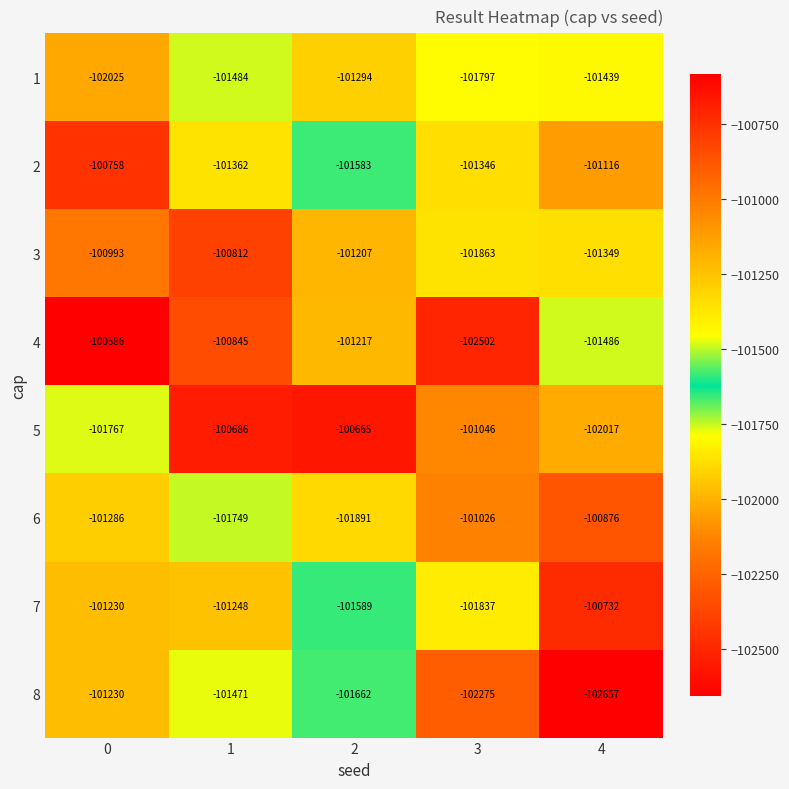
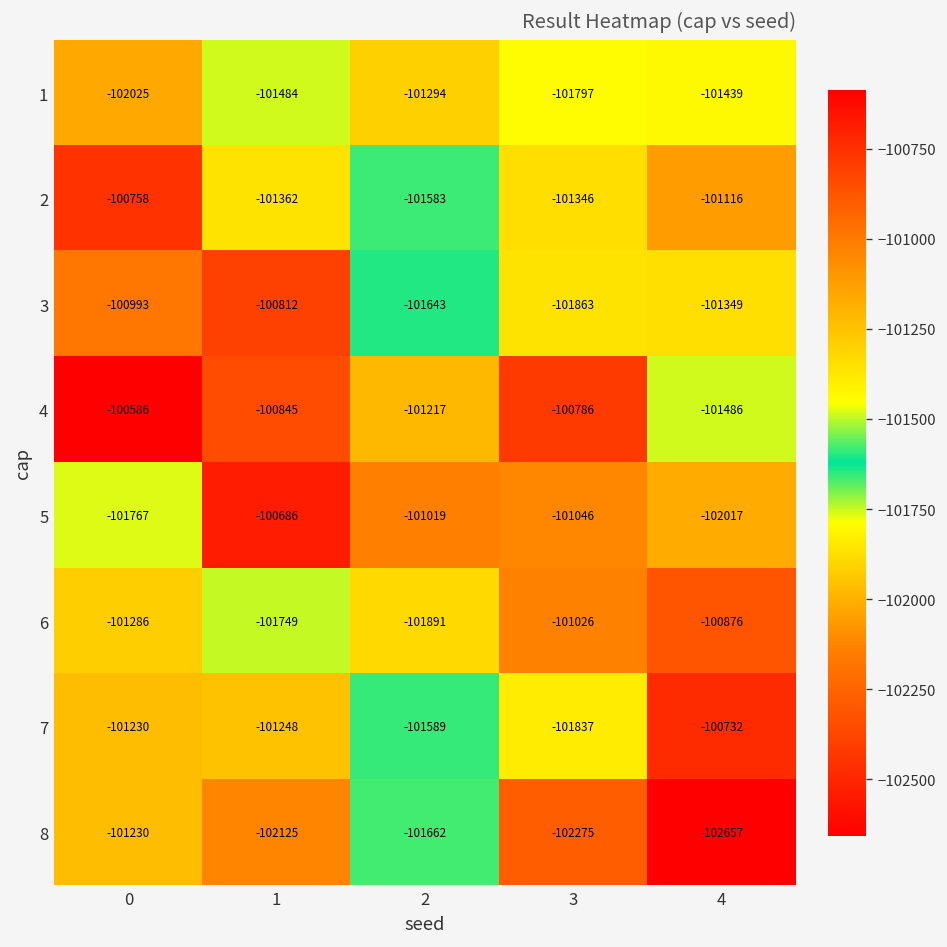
3, 2: -101207 -> -101643
4, 3: -102502 -> -100786
5, 2: -100665 -> -101019
8, 1: -101471 -> -102125
